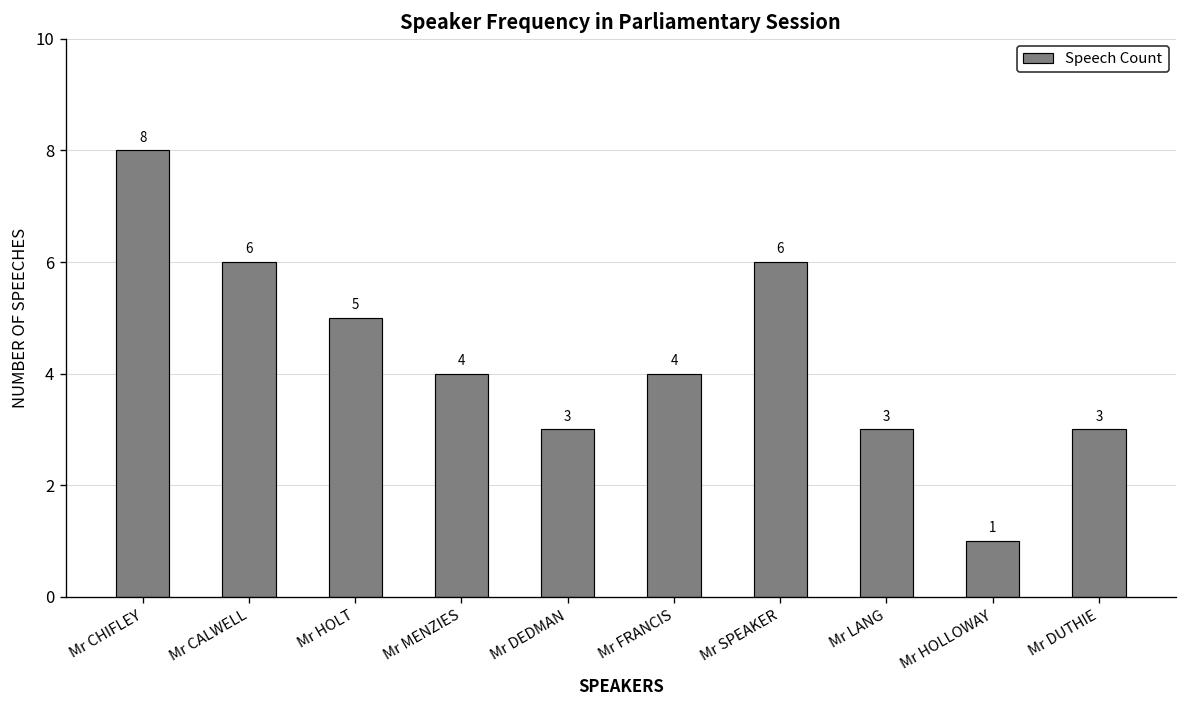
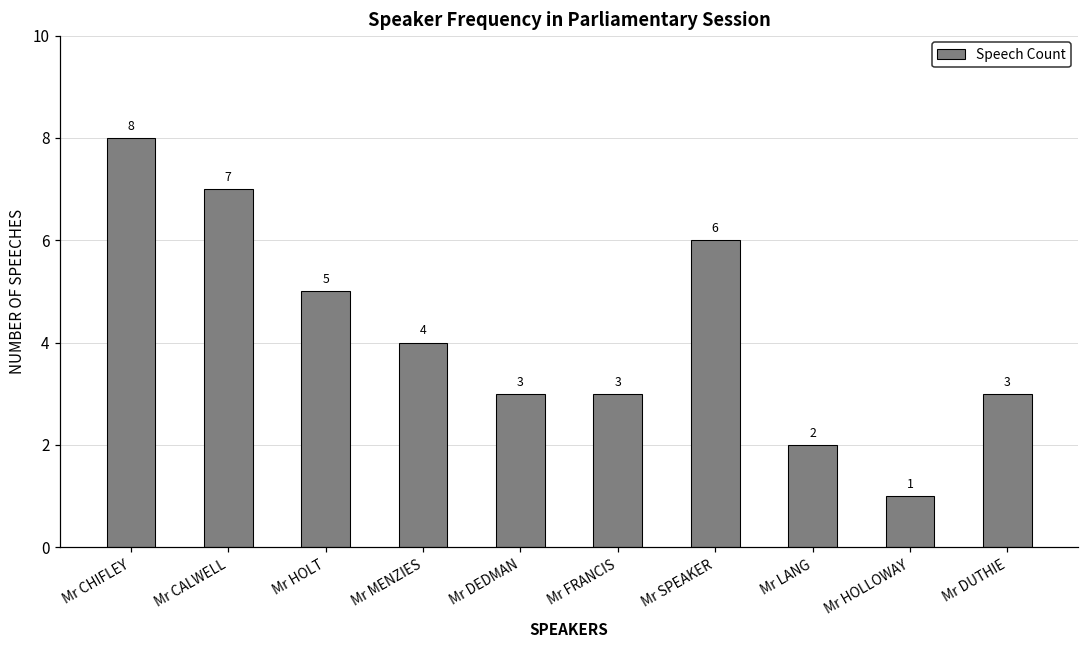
Mr CALWELL: 6 -> 7
Mr FRANCIS: 4 -> 3
Mr LANG: 3 -> 2
